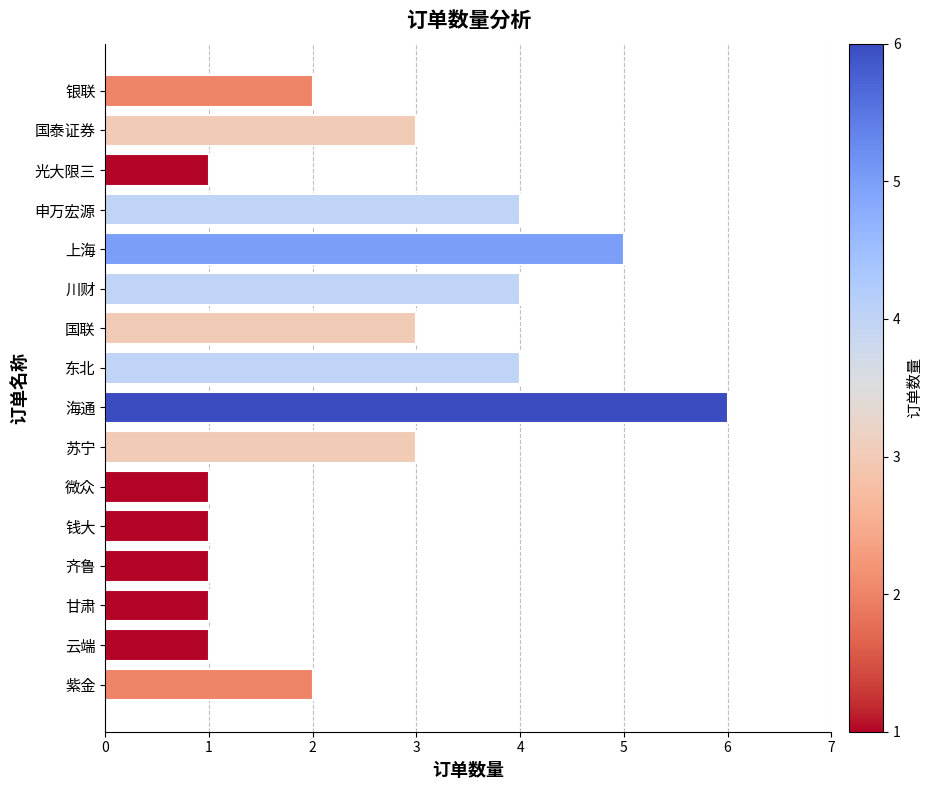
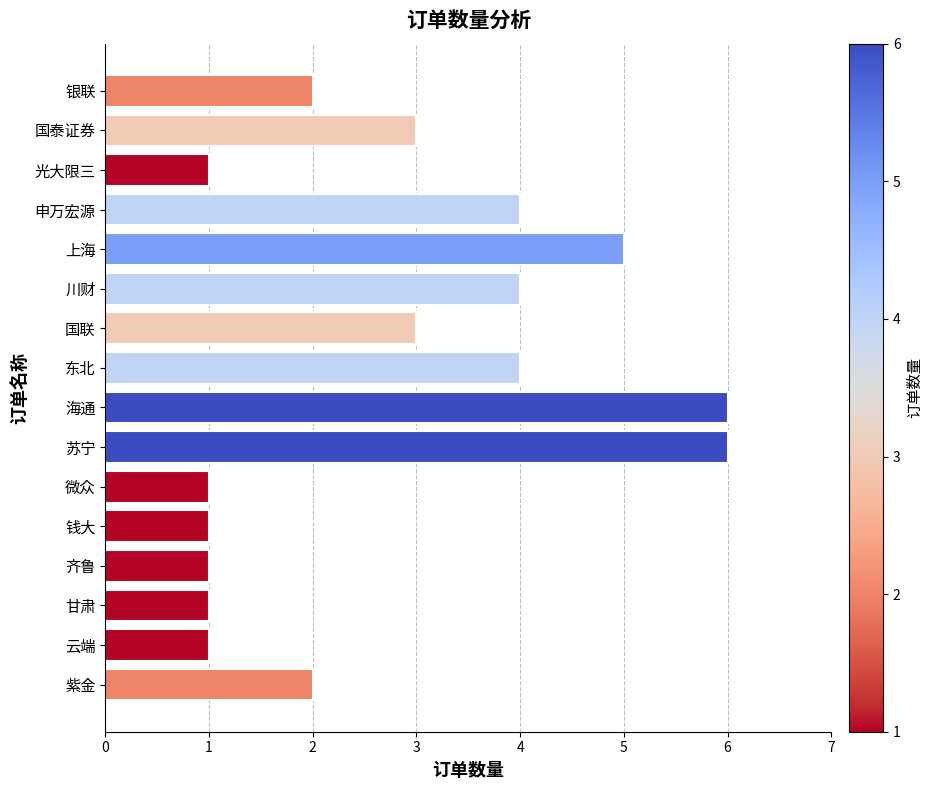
苏宁: 3 -> 6
